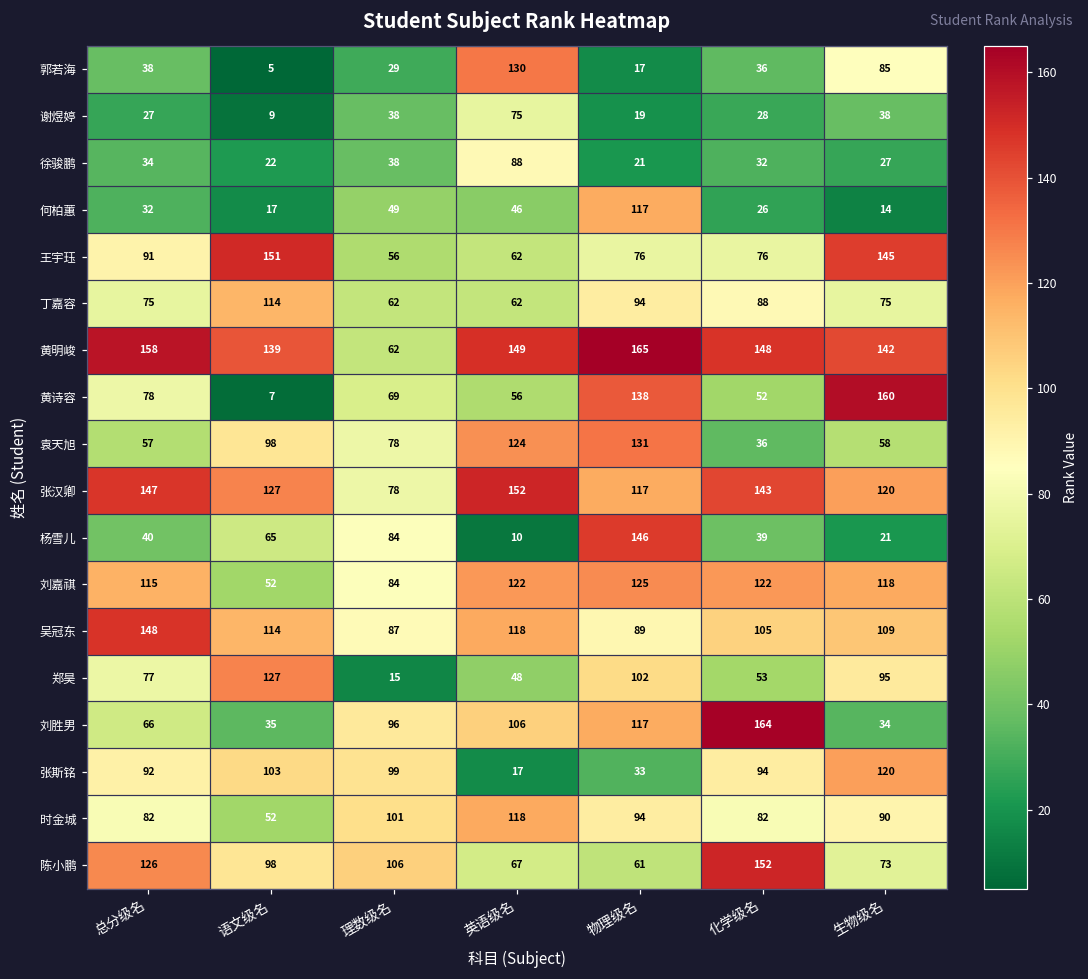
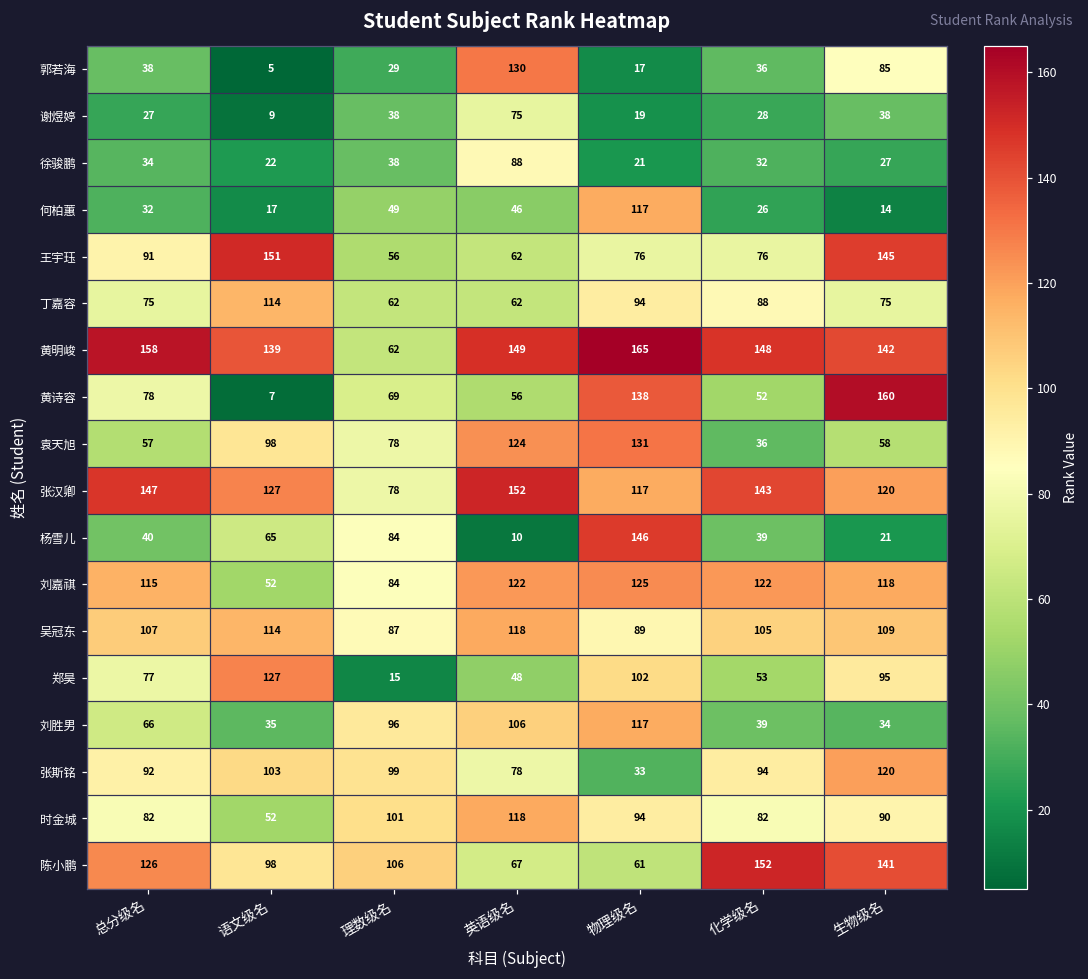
吴冠东, 总分级名: 148 -> 107
刘胜男, 化学级名: 164 -> 39
张斯铭, 英语级名: 17 -> 78
陈小鹏, 生物级名: 73 -> 141
